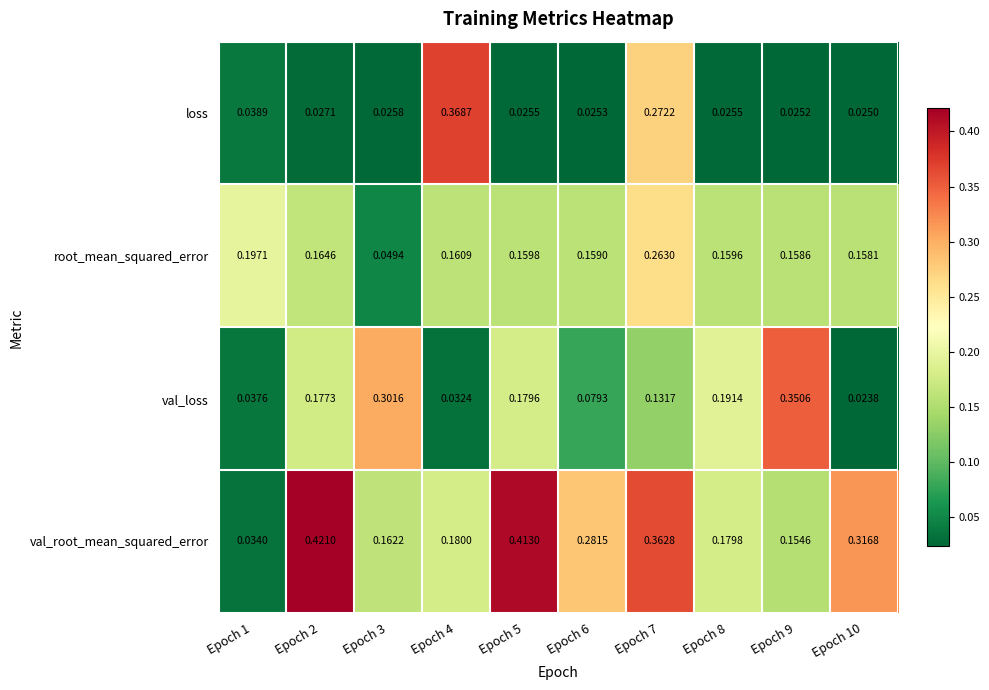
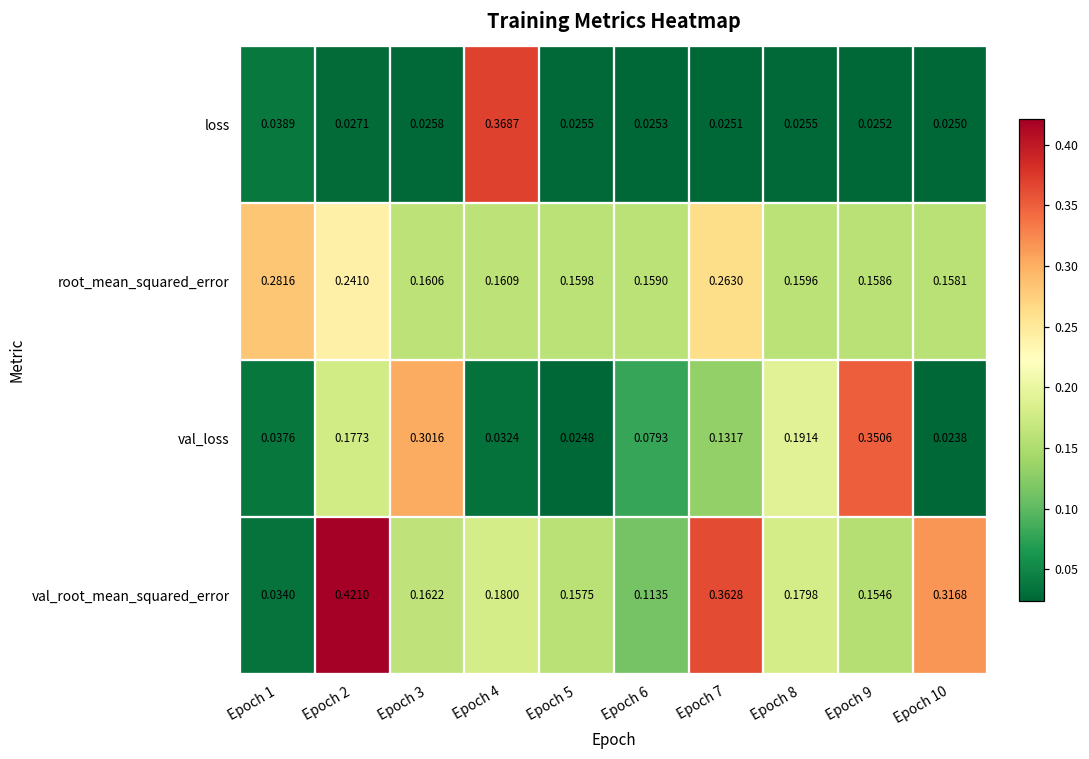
loss, Epoch 7: 0.2722 -> 0.0251
root_mean_squared_error, Epoch 1: 0.1971 -> 0.2816
root_mean_squared_error, Epoch 2: 0.1646 -> 0.2410
root_mean_squared_error, Epoch 3: 0.0494 -> 0.1606
val_loss, Epoch 5: 0.1796 -> 0.0248
val_root_mean_squared_error, Epoch 5: 0.4130 -> 0.1575
val_root_mean_squared_error, Epoch 6: 0.2815 -> 0.1135
